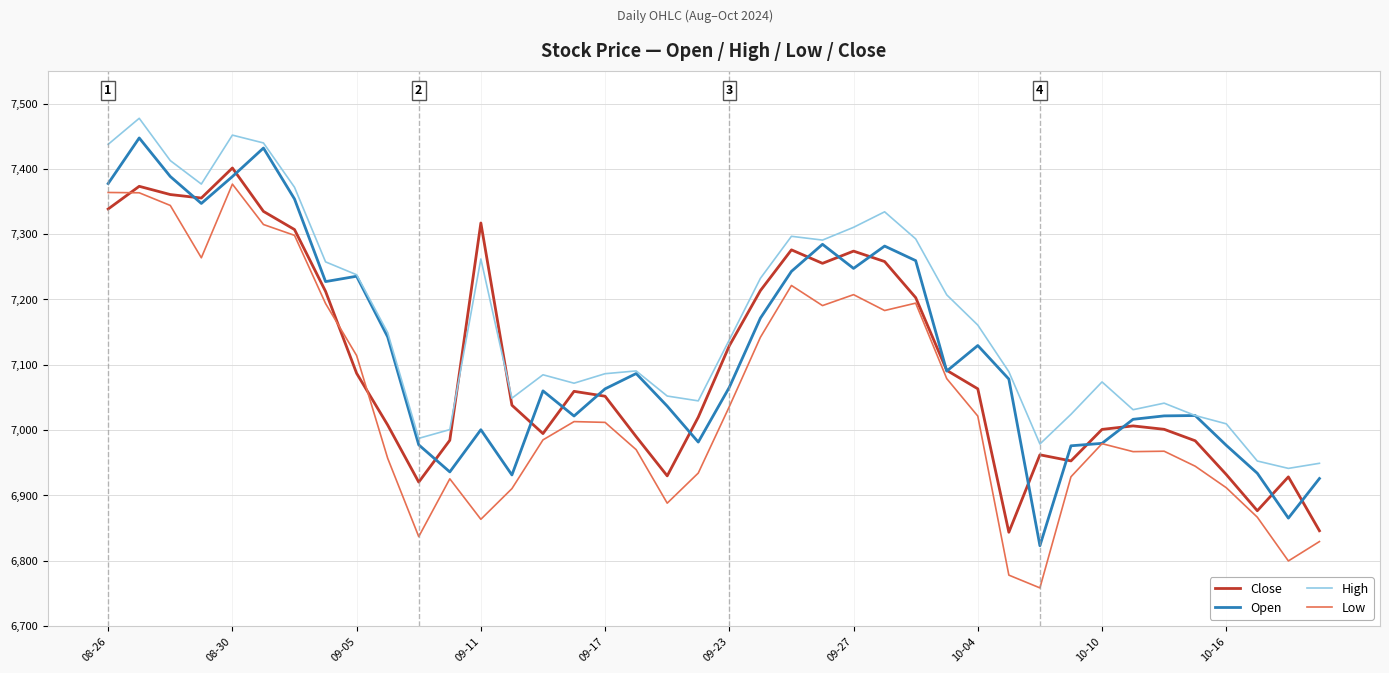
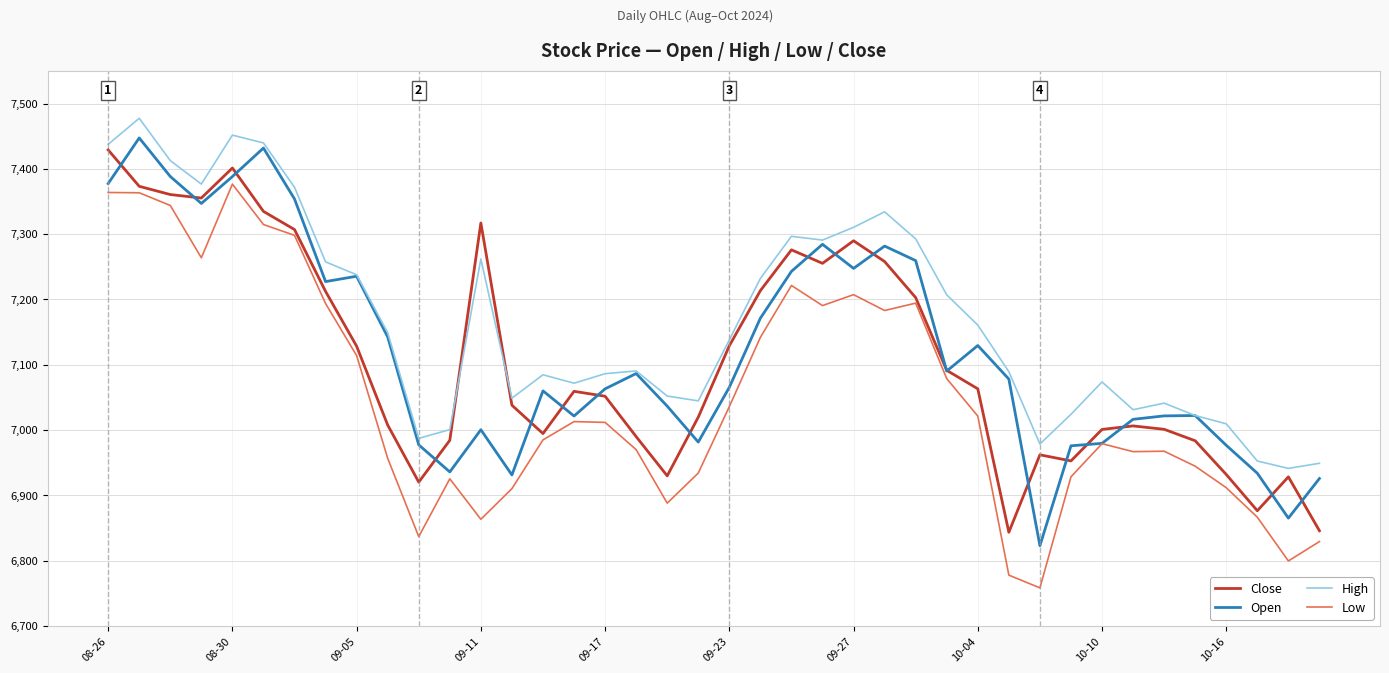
Close, 08-26: 7,340 -> 7,430
Close, 09-05: 7,090 -> 7,130
Close, 09-27: 7,270 -> 7,290
